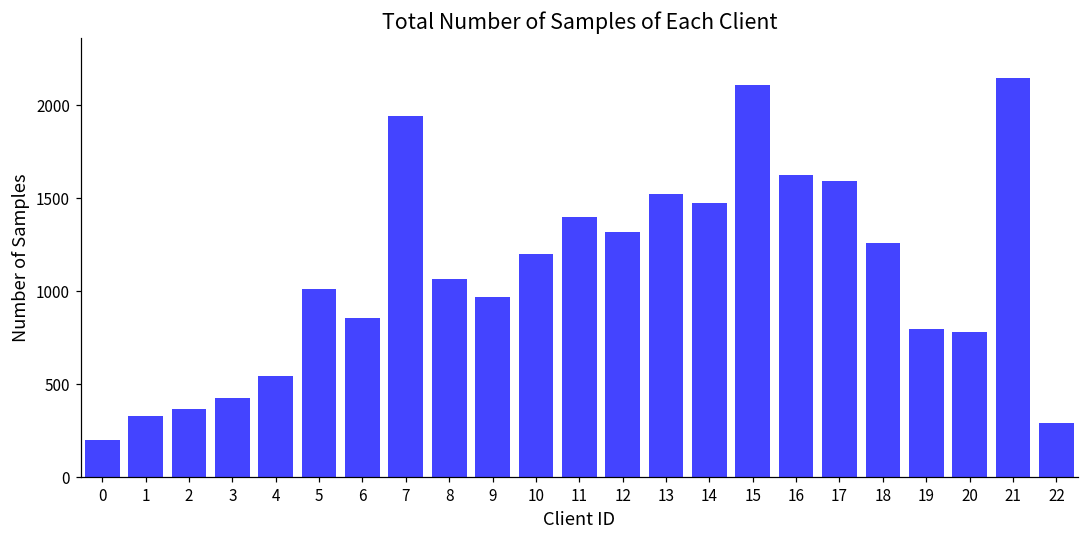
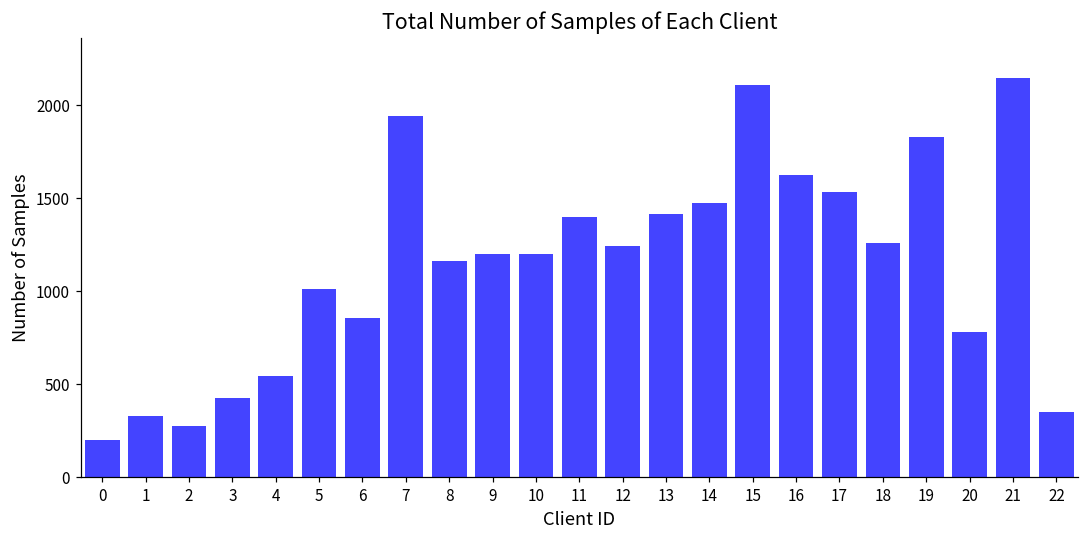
2: 370 -> 280
8: 1060 -> 1160
9: 970 -> 1200
12: 1320 -> 1240
13: 1520 -> 1410
17: 1590 -> 1530
19: 790 -> 1830
22: 290 -> 350
